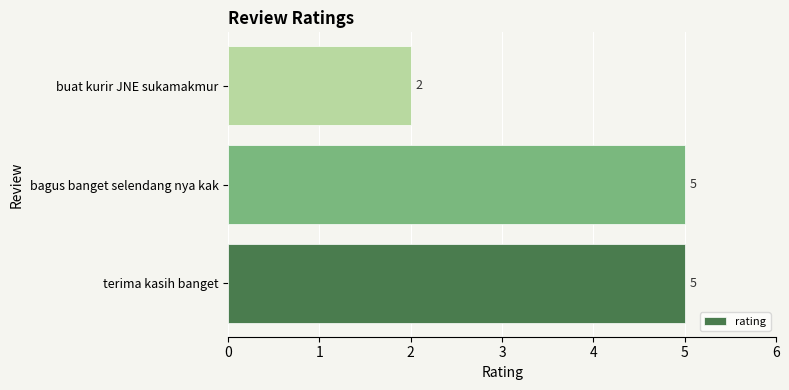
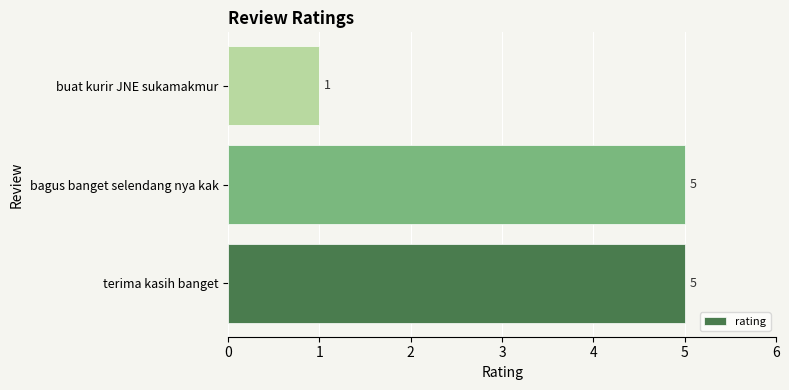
buat kurir JNE sukamakmur: 2 -> 1
